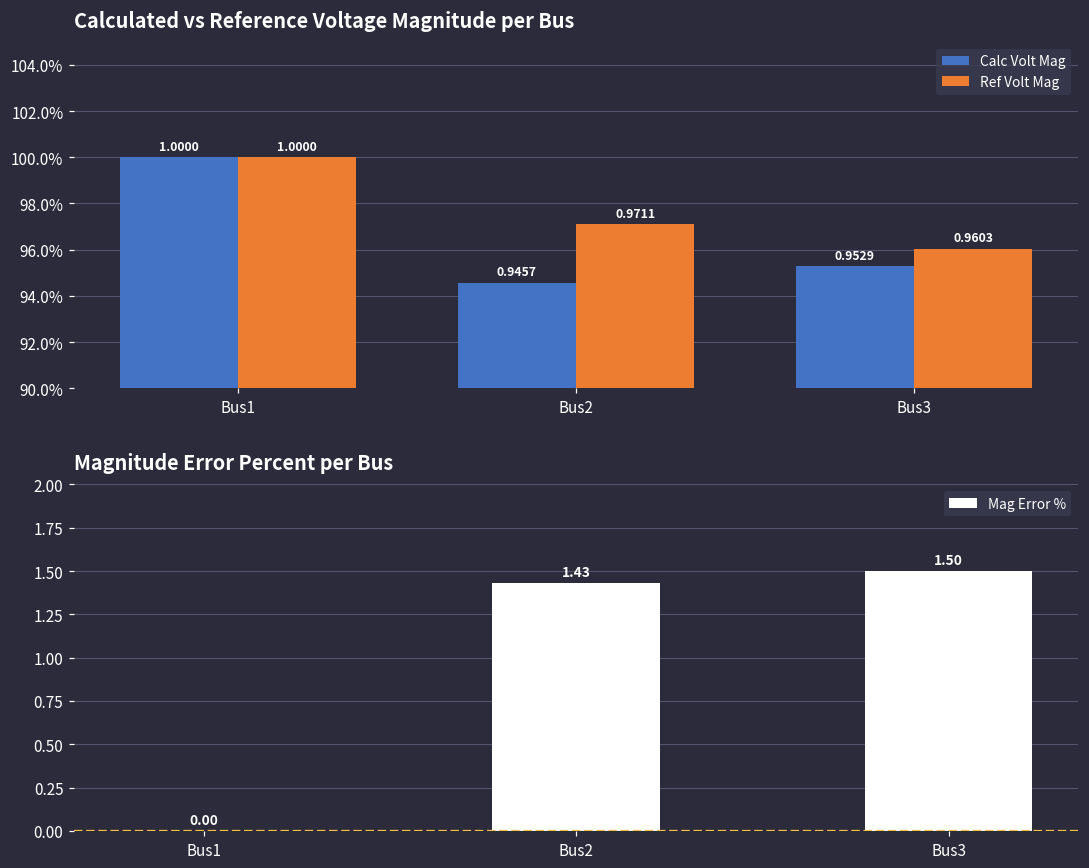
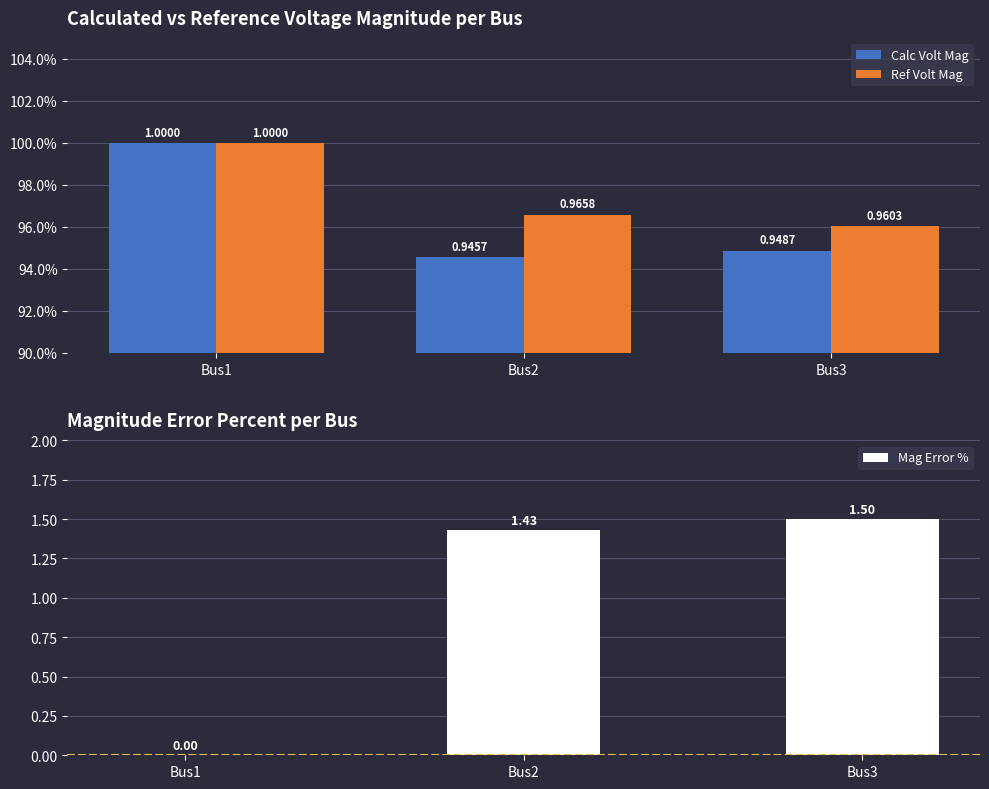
Calculated vs Reference Voltage Magnitude per Bus, Ref Volt Mag, Bus2: 0.9711 -> 0.9658
Calculated vs Reference Voltage Magnitude per Bus, Calc Volt Mag, Bus3: 0.9529 -> 0.9487
